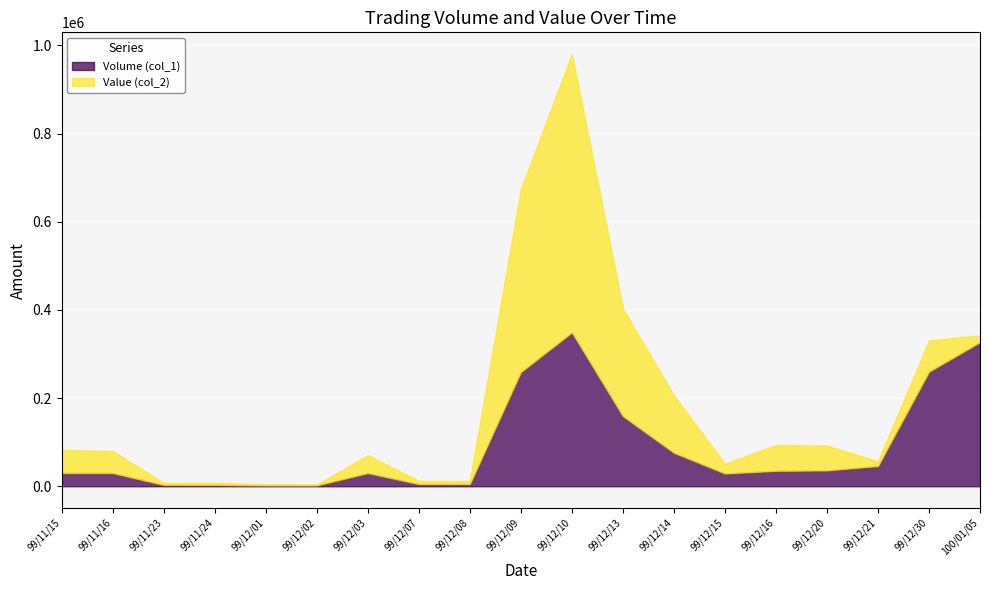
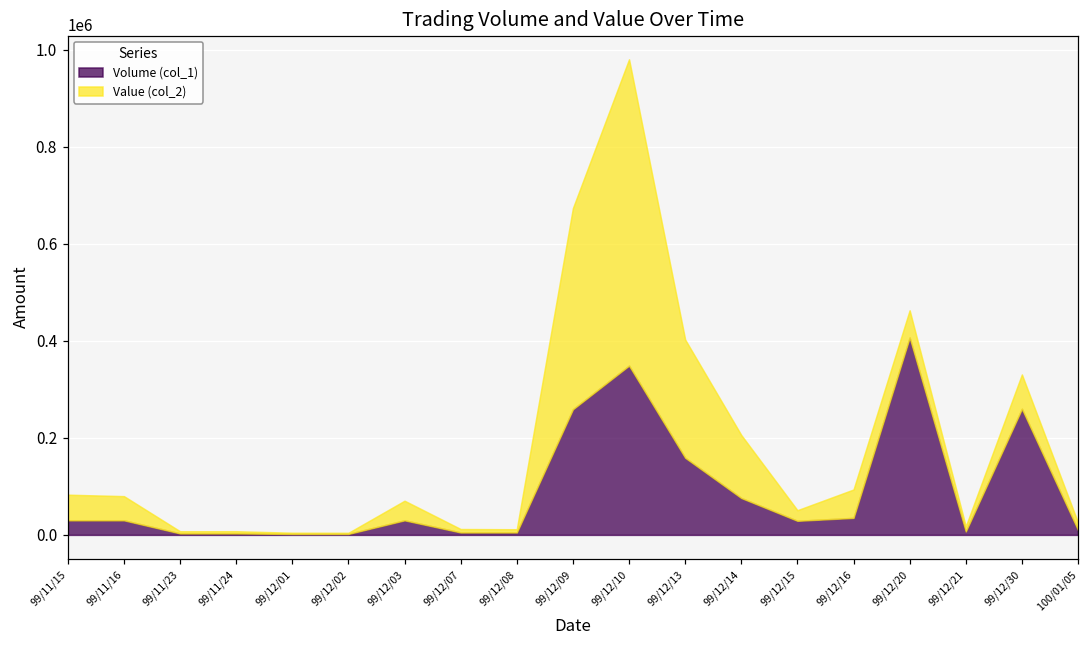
Volume (col_1), 99/12/20: 40000 -> 410000
Volume (col_1), 99/12/21: 50000 -> 10000
Volume (col_1), 100/01/05: 330000 -> 10000
